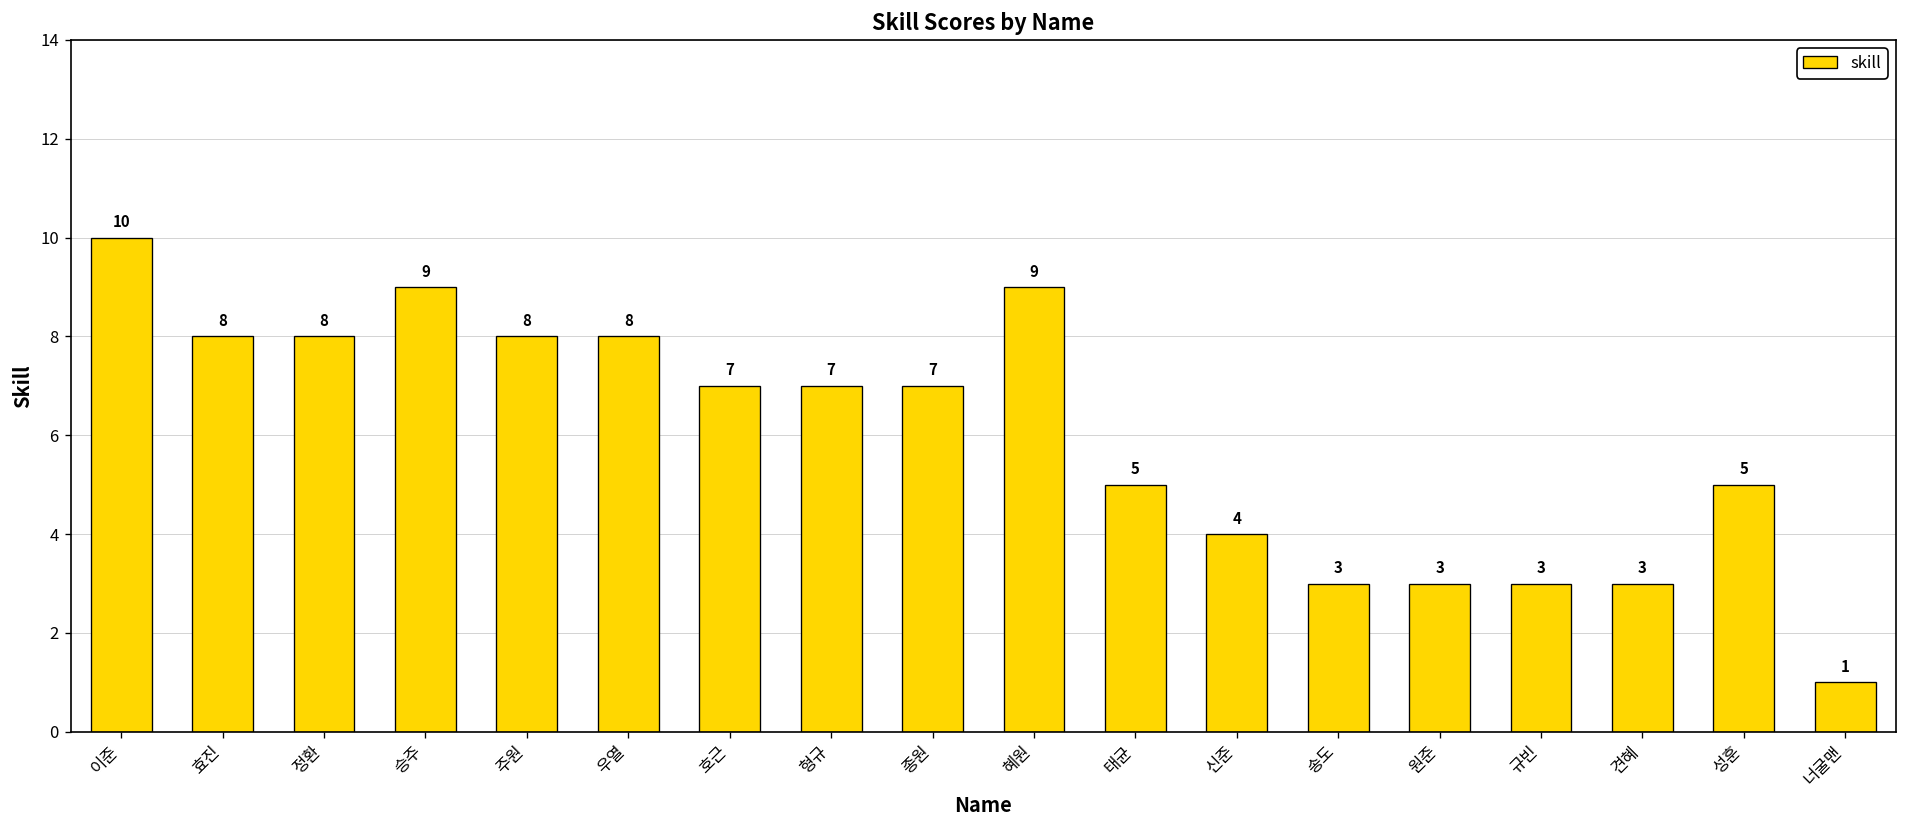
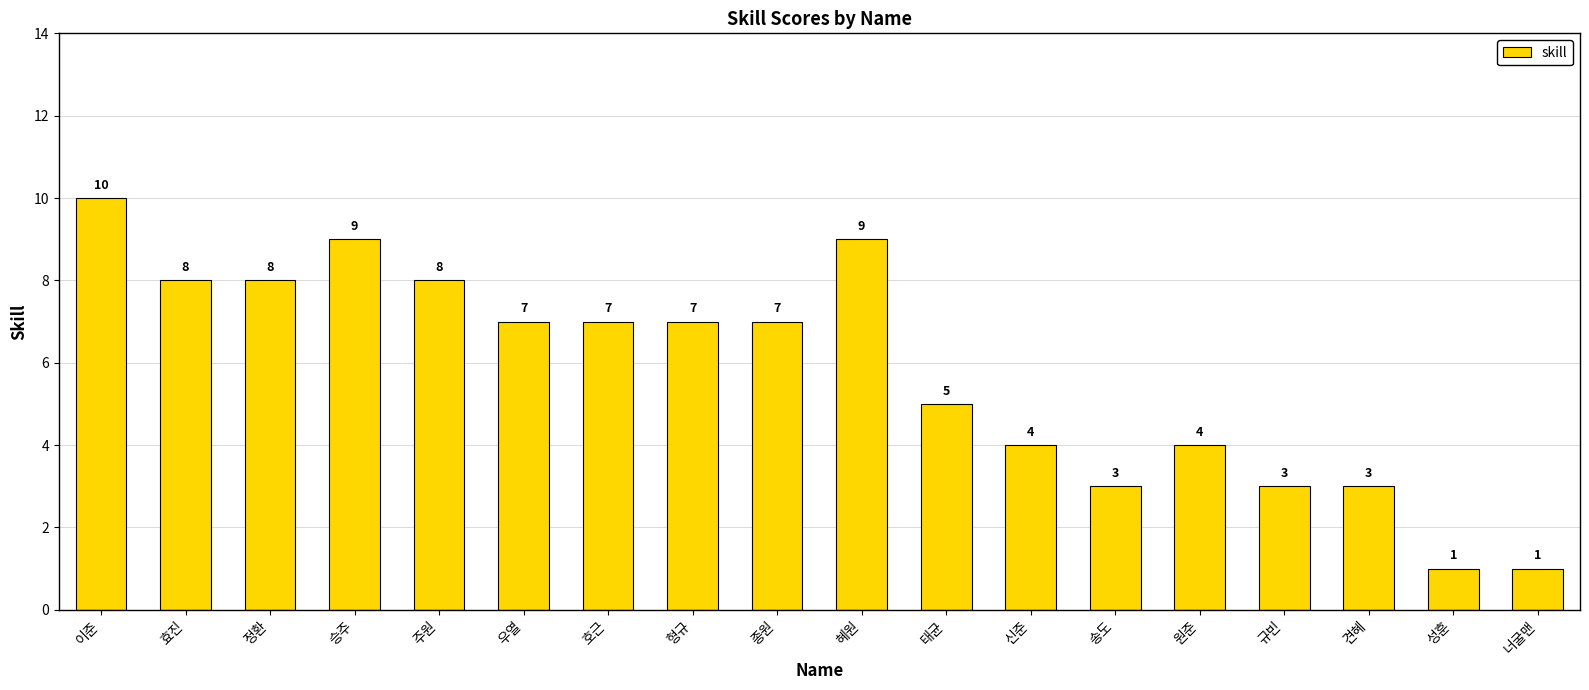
우열: 8 -> 7
원준: 3 -> 4
성훈: 5 -> 1
